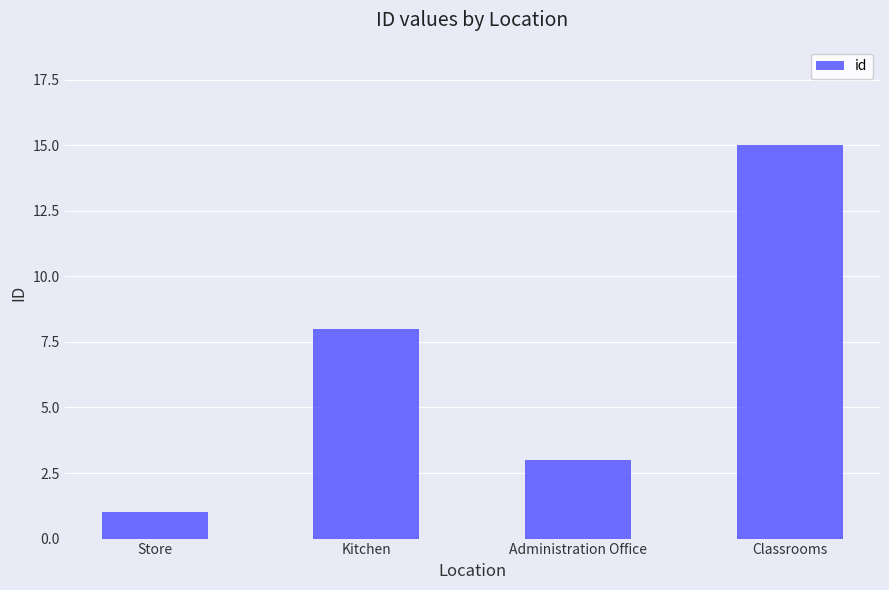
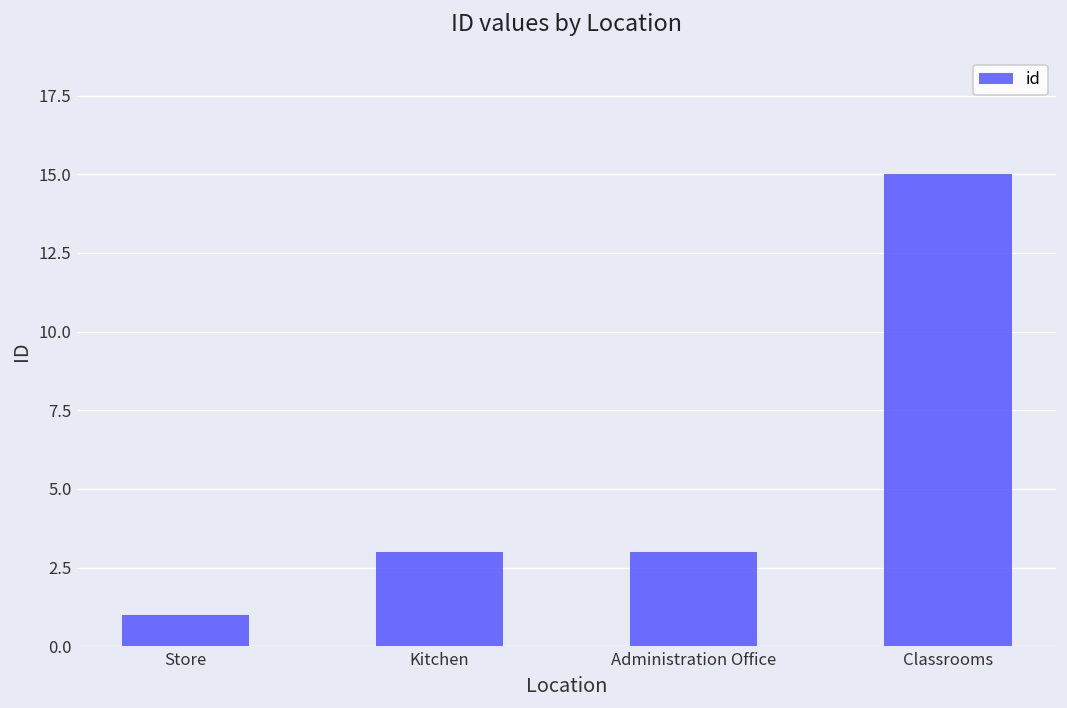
Kitchen: 8 -> 3
